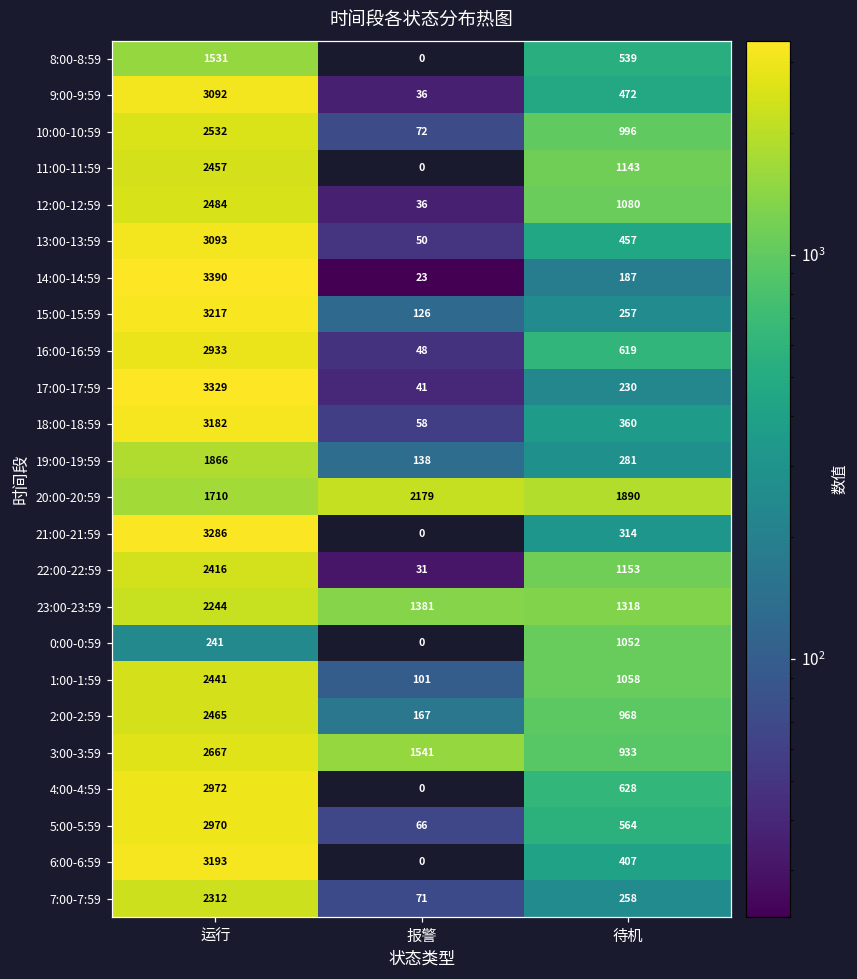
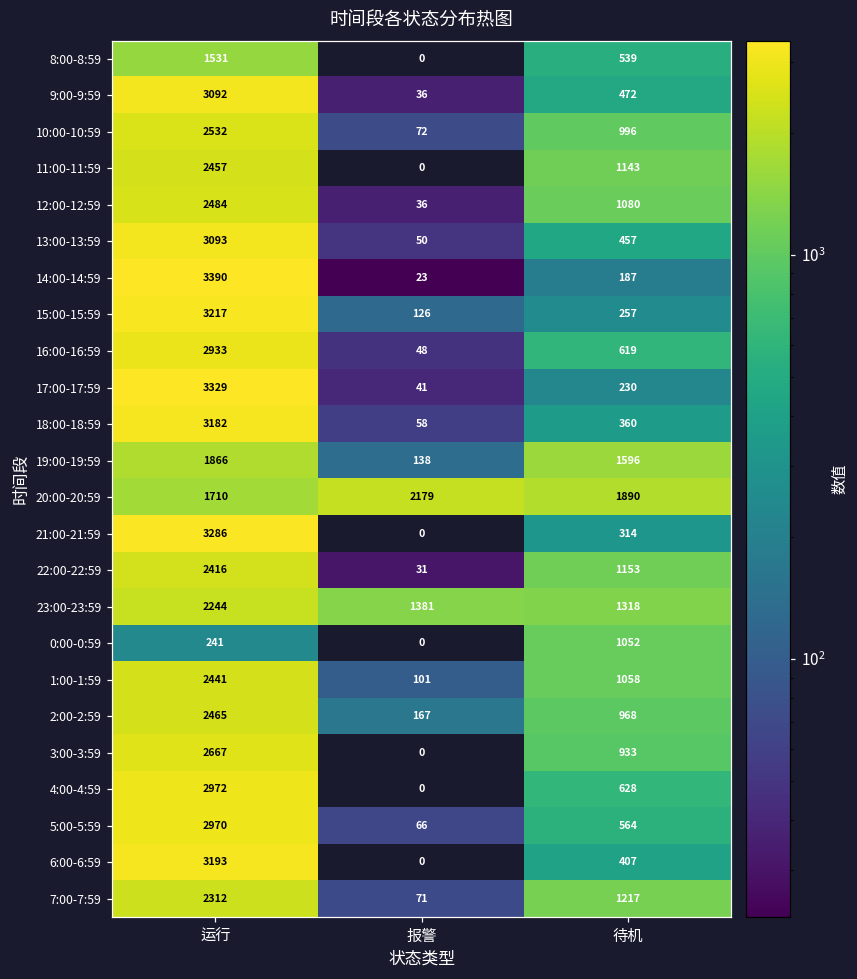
19:00-19:59, 待机: 281 -> 1596
3:00-3:59, 报警: 1541 -> 0
7:00-7:59, 待机: 258 -> 1217
